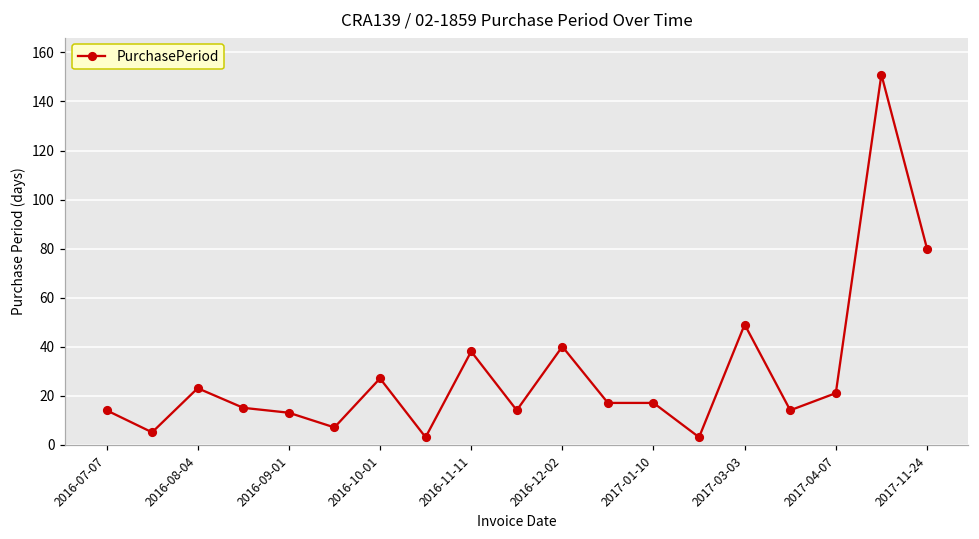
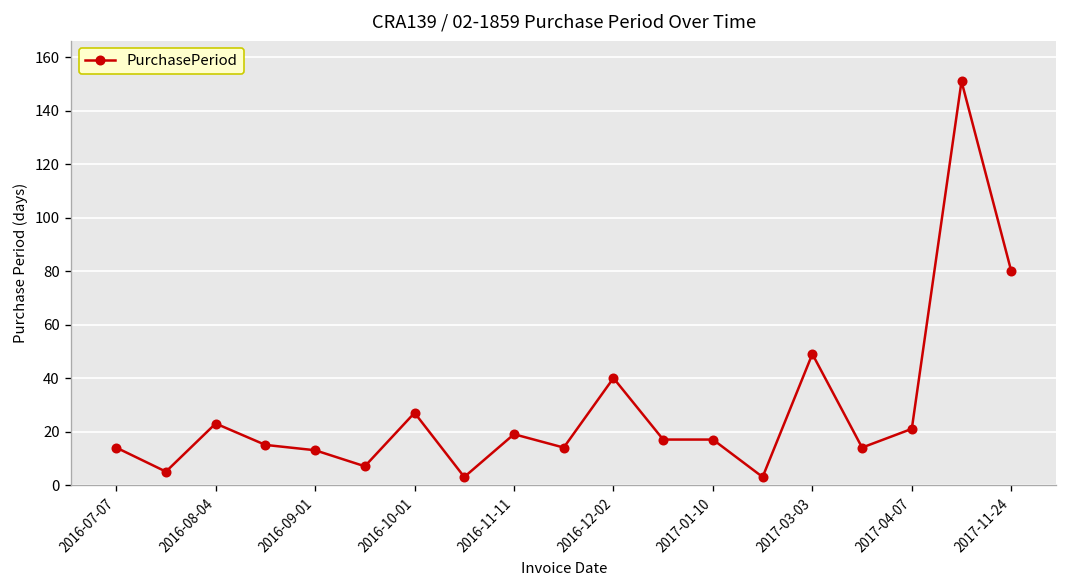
2016-11-11: 38 -> 19
